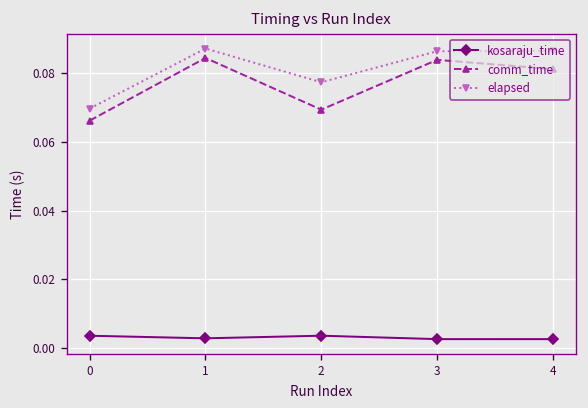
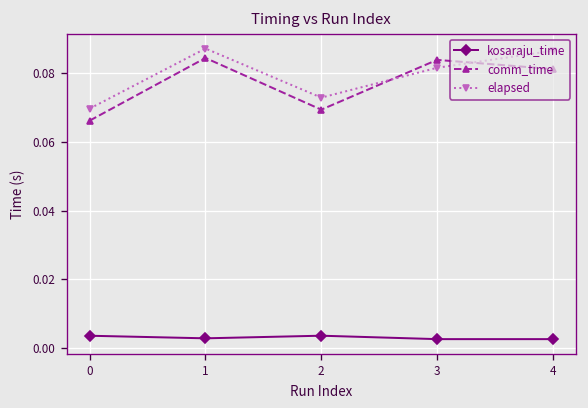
elapsed, 2: 0.077 -> 0.073
elapsed, 3: 0.086 -> 0.082
